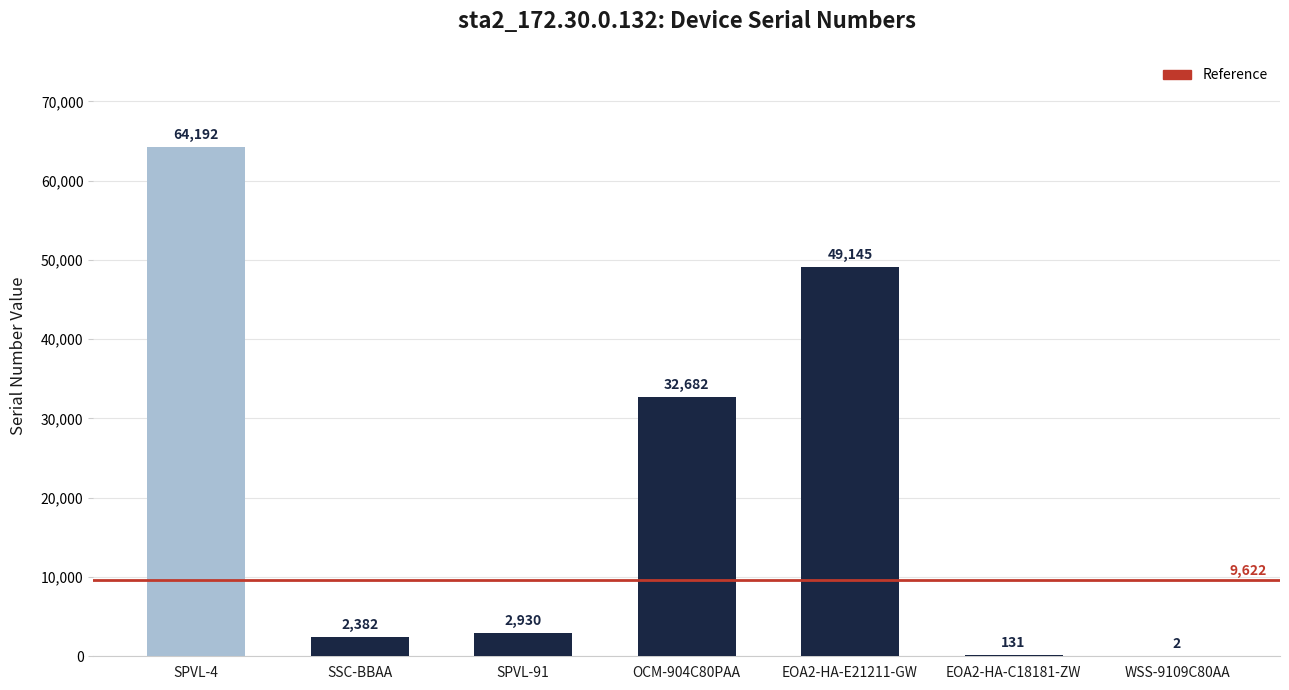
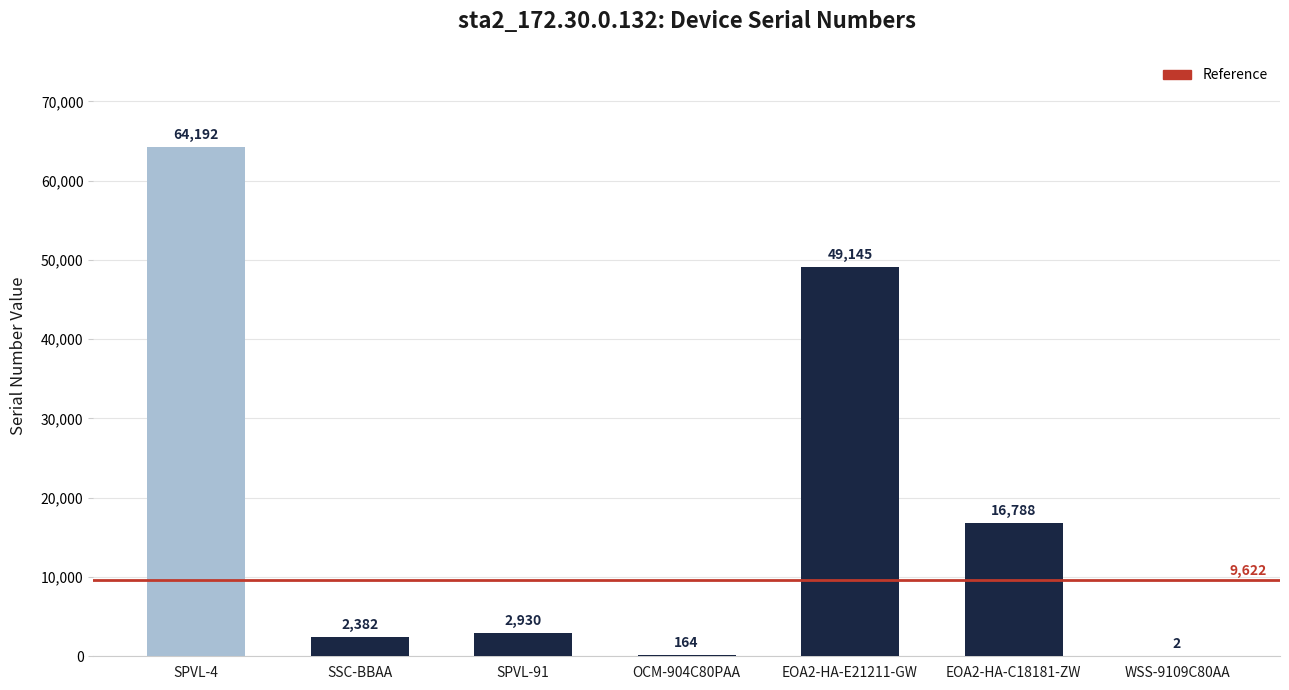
OCM-904C80PAA: 32,682 -> 164
EOA2-HA-C18181-ZW: 131 -> 16,788
